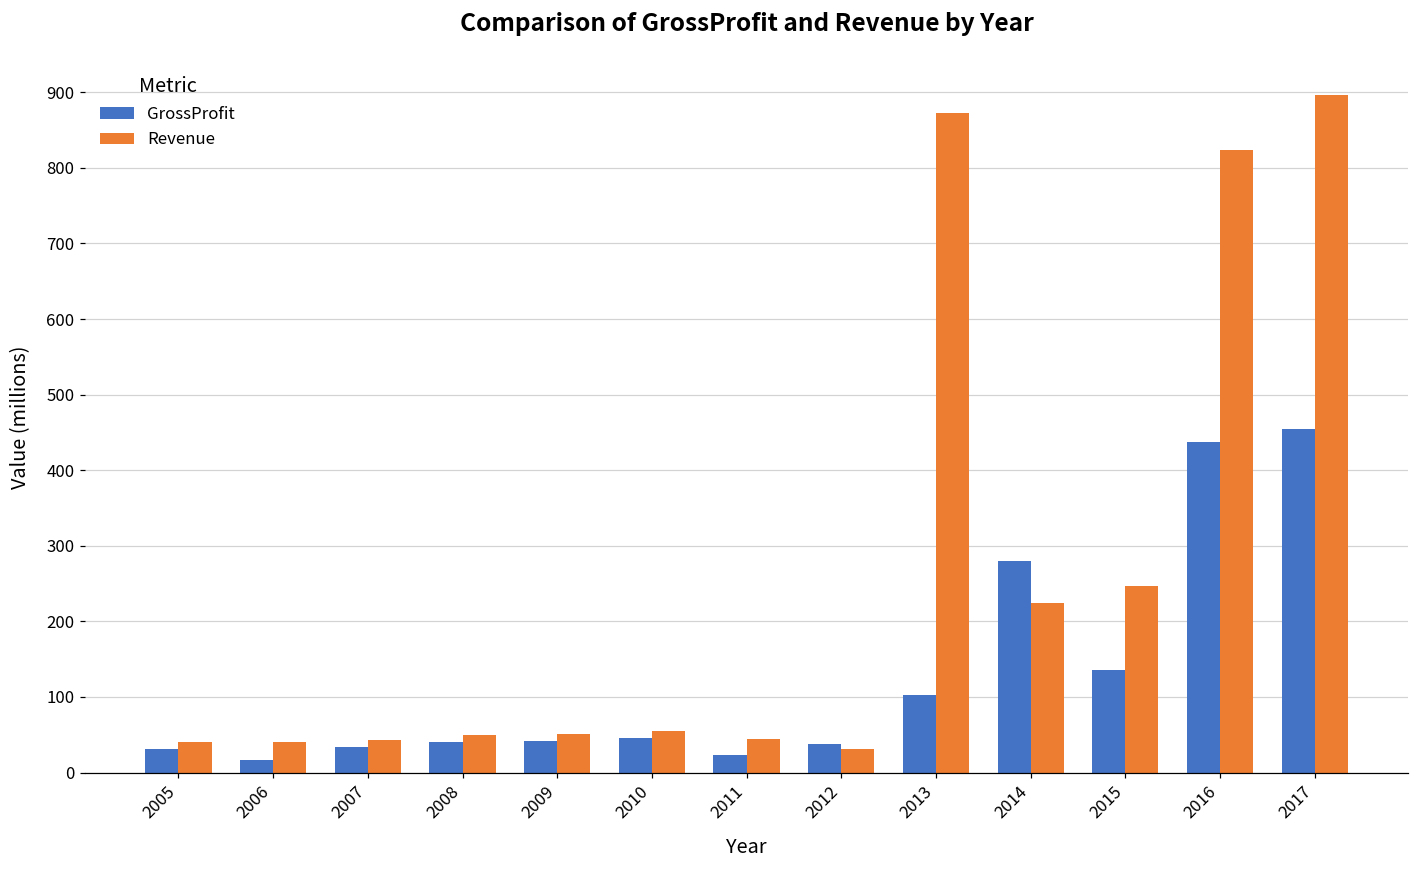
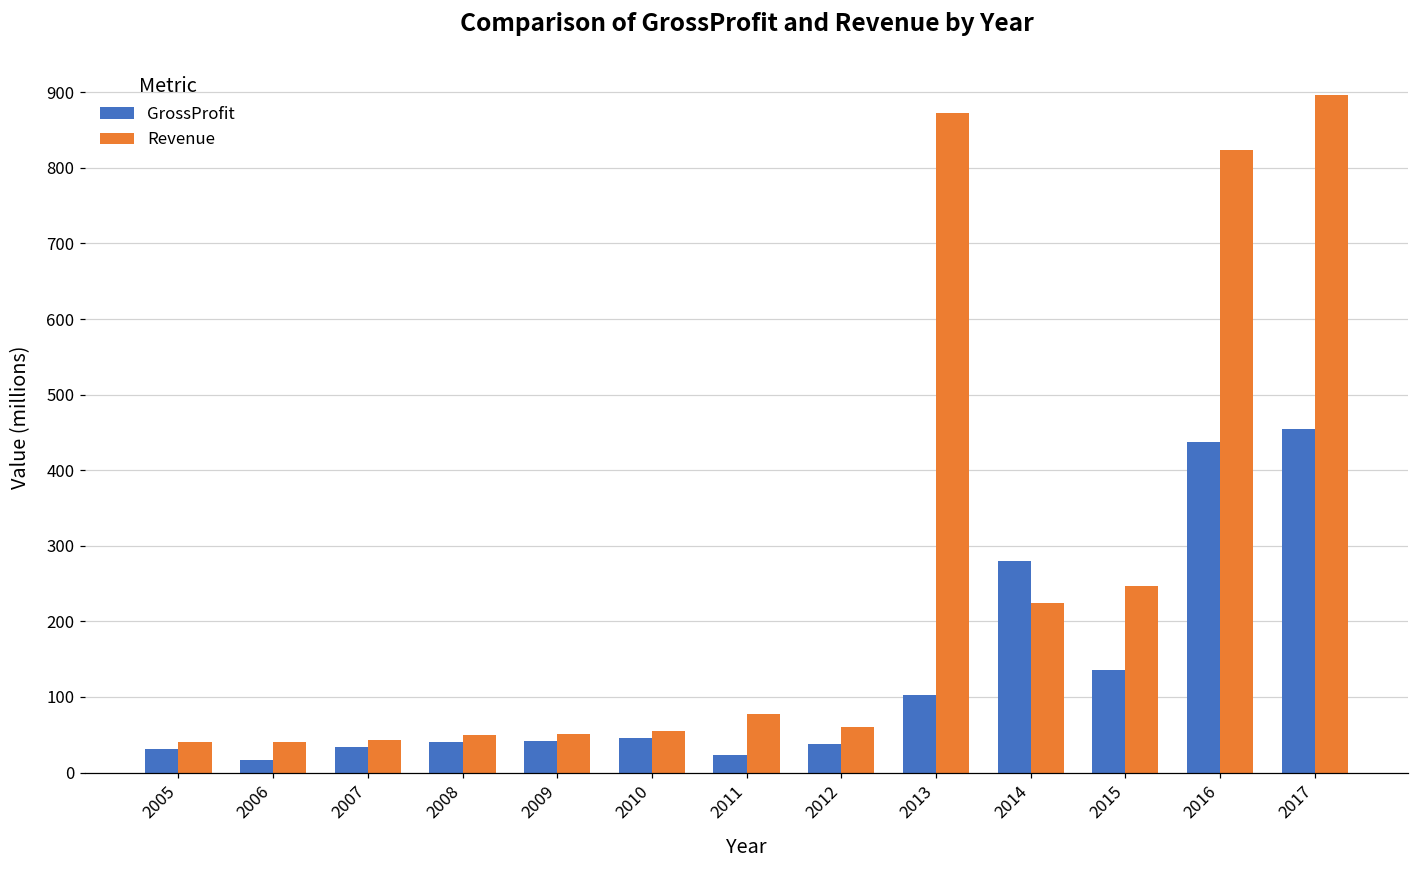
Revenue, 2011: 40 -> 80
Revenue, 2012: 30 -> 60
